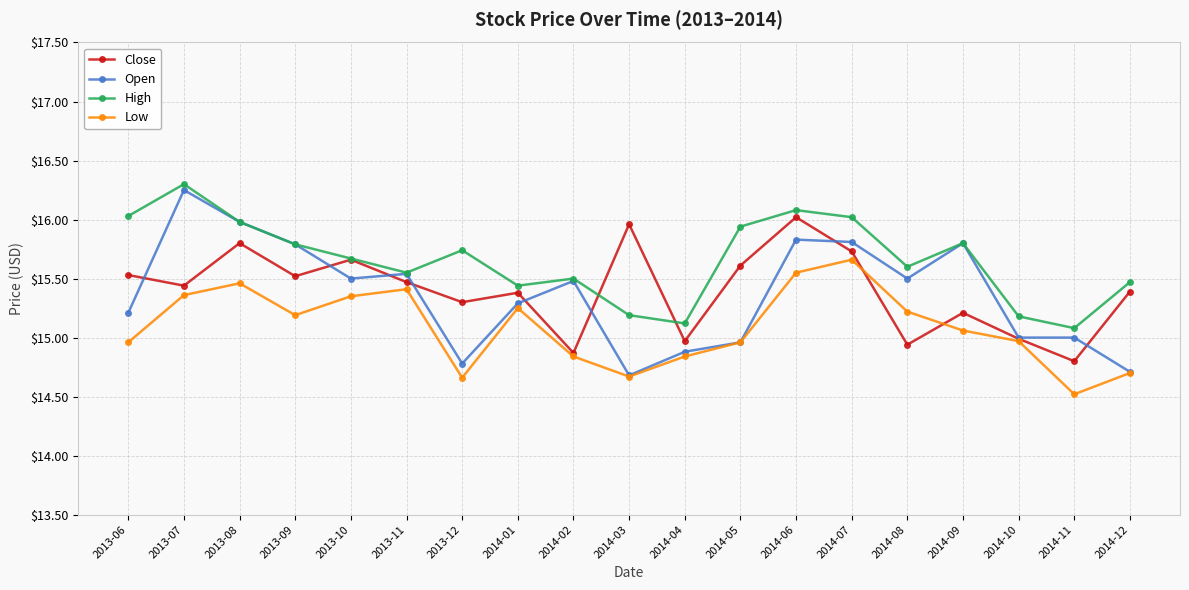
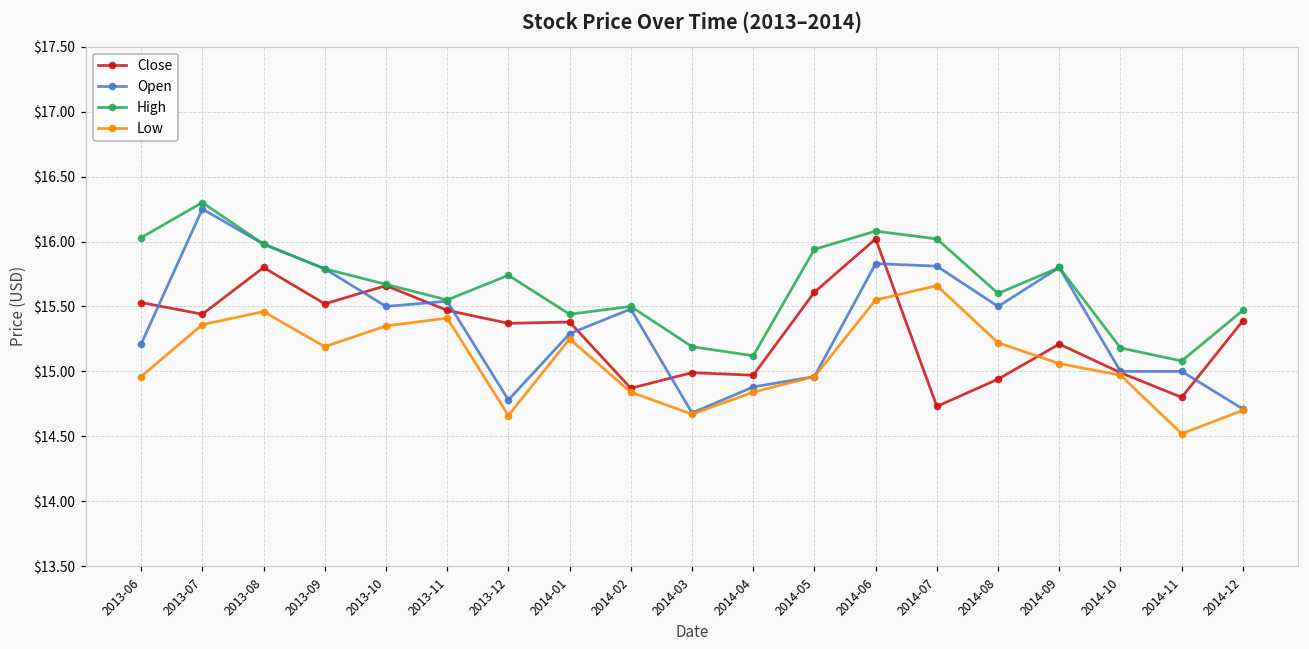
Close, 2013-12: $15.30 -> $15.37
Close, 2014-03: $15.96 -> $14.99
Close, 2014-07: $15.73 -> $14.73
